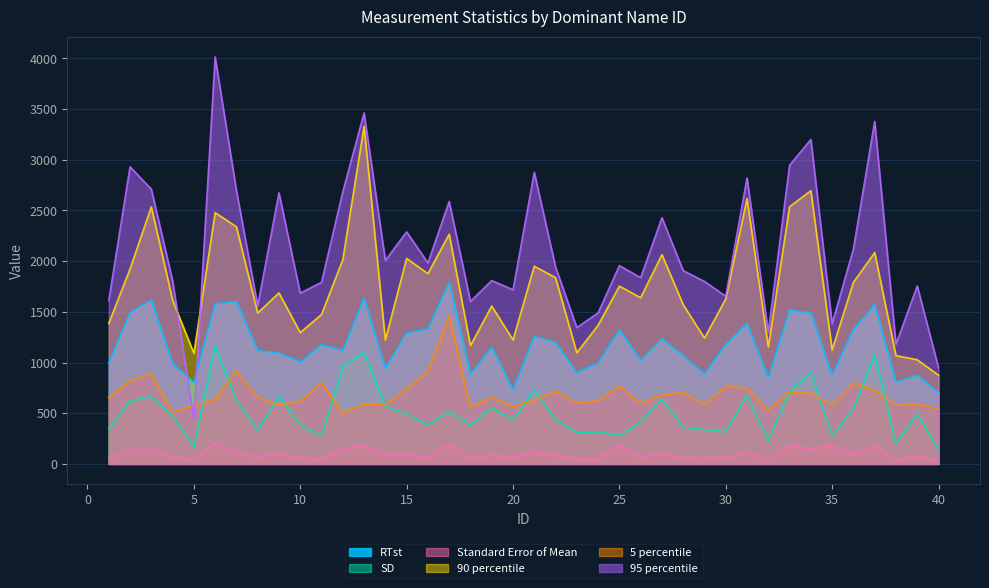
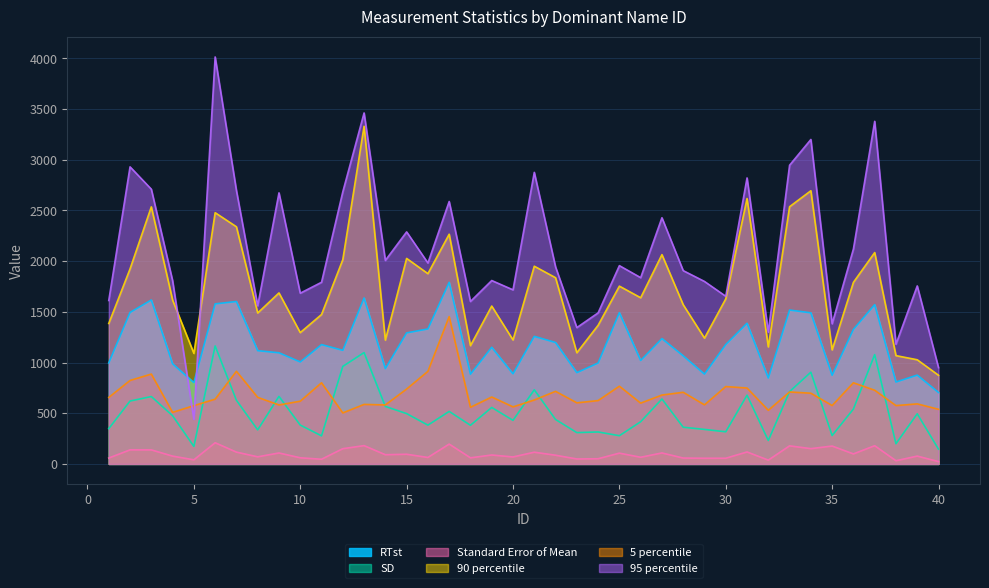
RTst, 20: 730 -> 890
RTst, 25: 1320 -> 1490
Standard Error of Mean, 25: 190 -> 110
